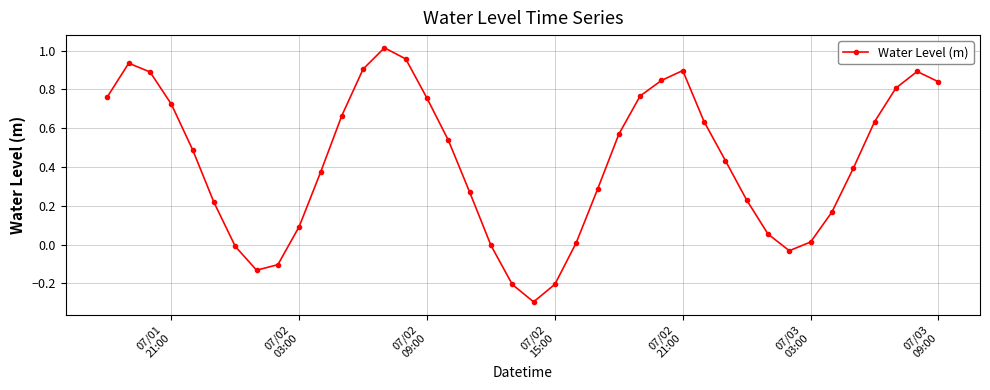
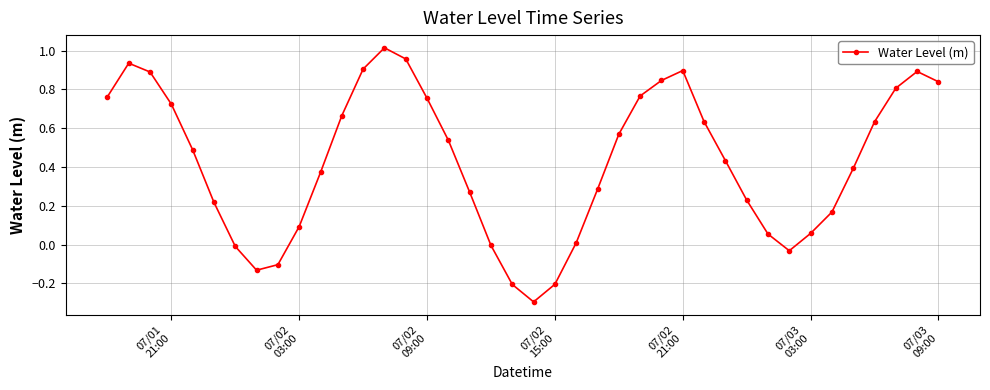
07/03 03:00: 0.01 -> 0.06
